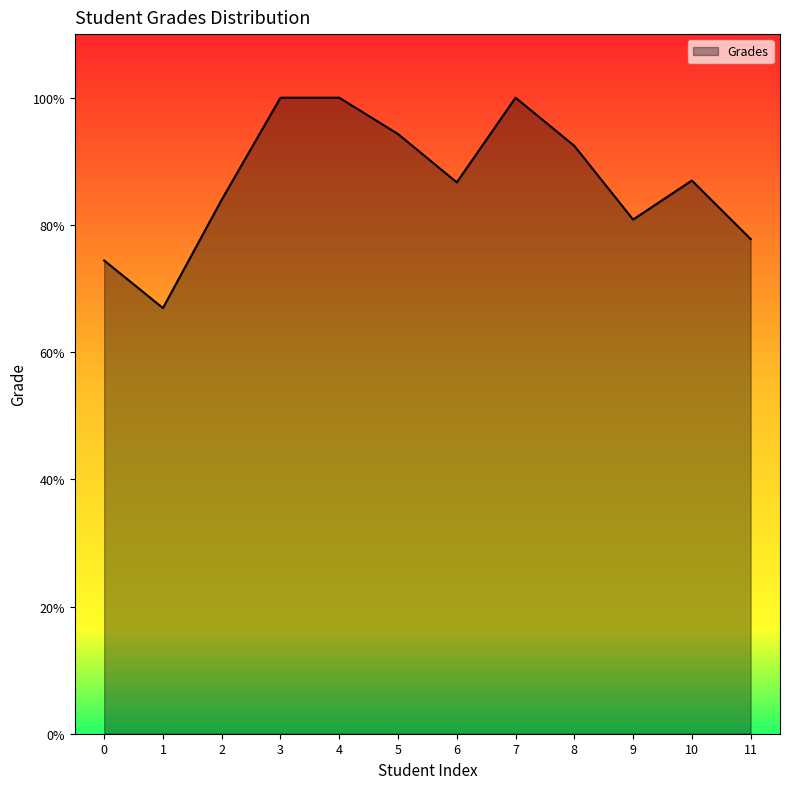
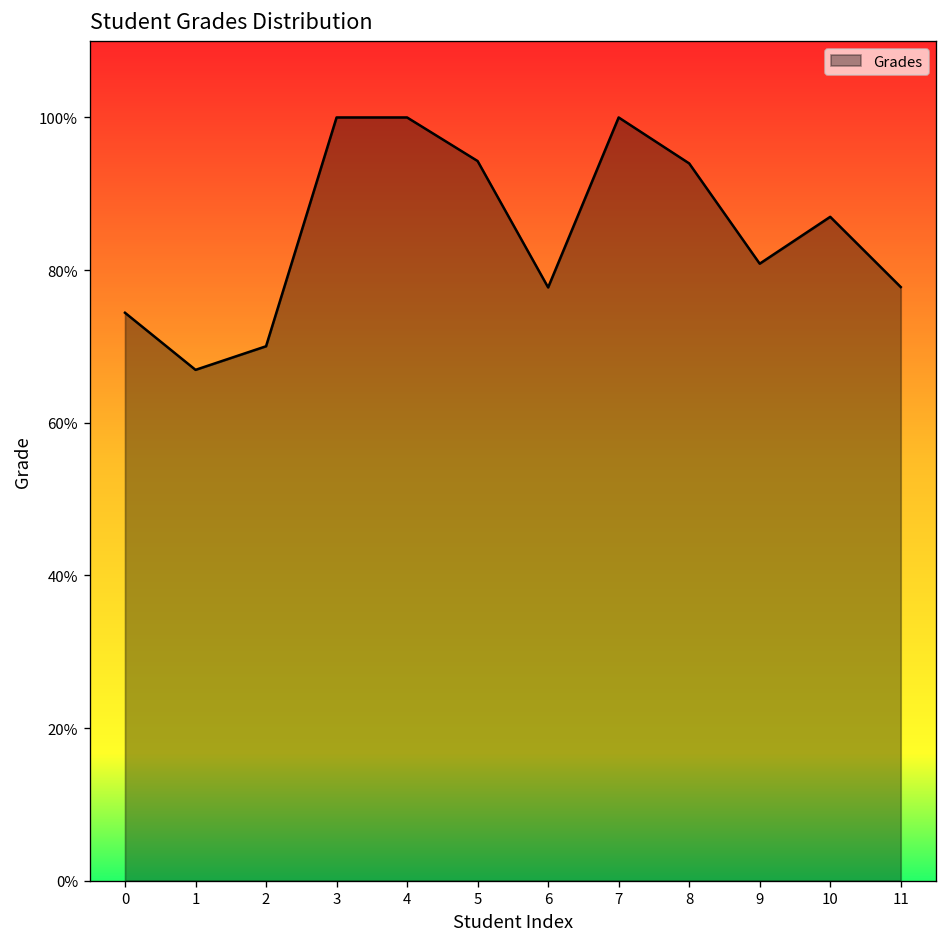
2: 84% -> 70%
6: 87% -> 78%
8: 92% -> 94%
